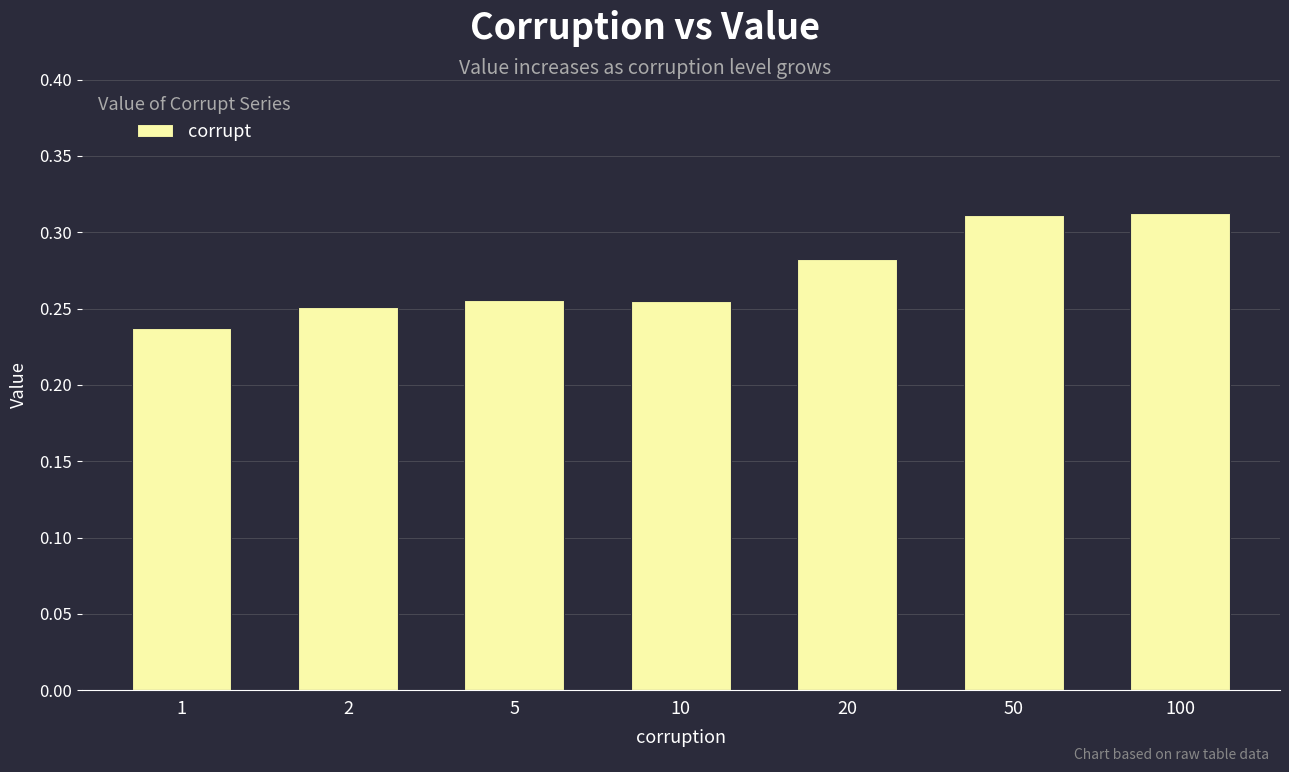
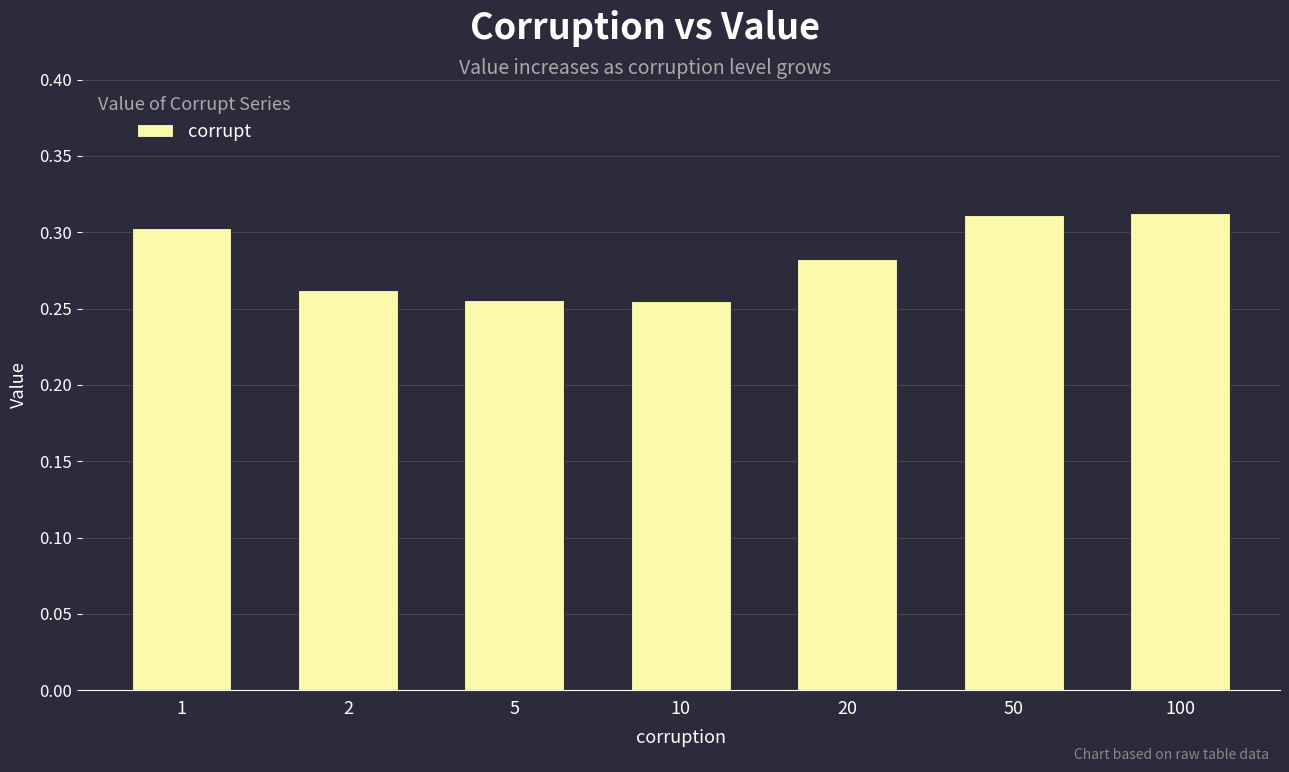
1: 0.237 -> 0.303
2: 0.251 -> 0.262
